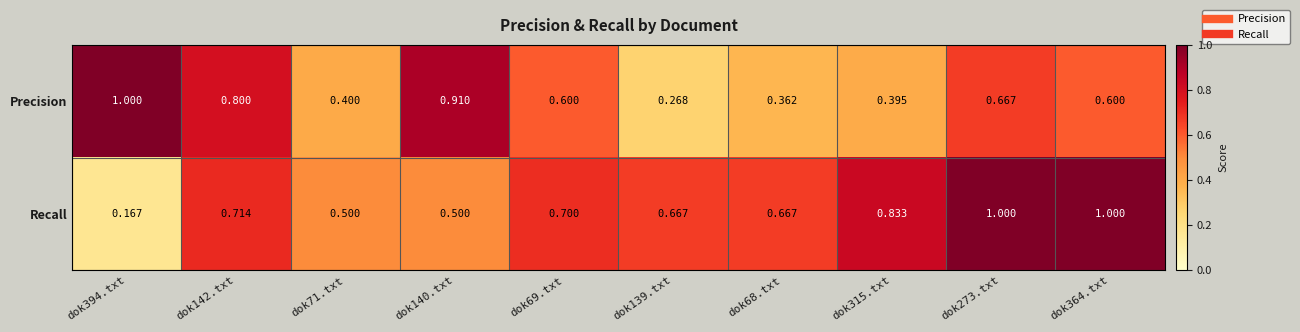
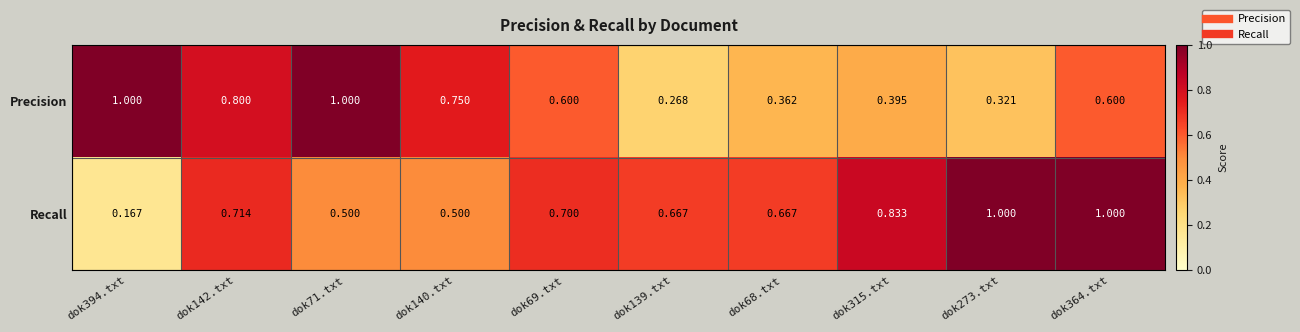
Precision, dok71.txt: 0.400 -> 1.000
Precision, dok140.txt: 0.910 -> 0.750
Precision, dok273.txt: 0.667 -> 0.321
